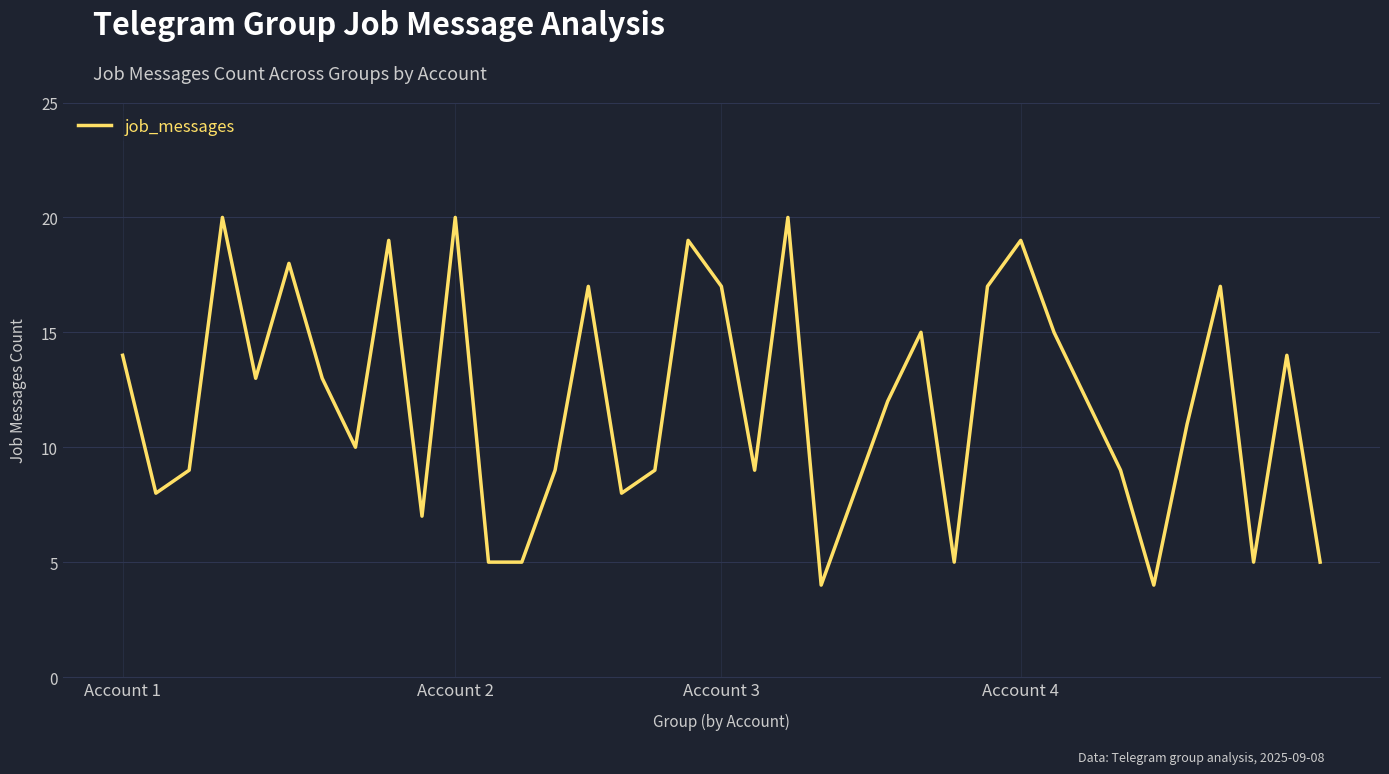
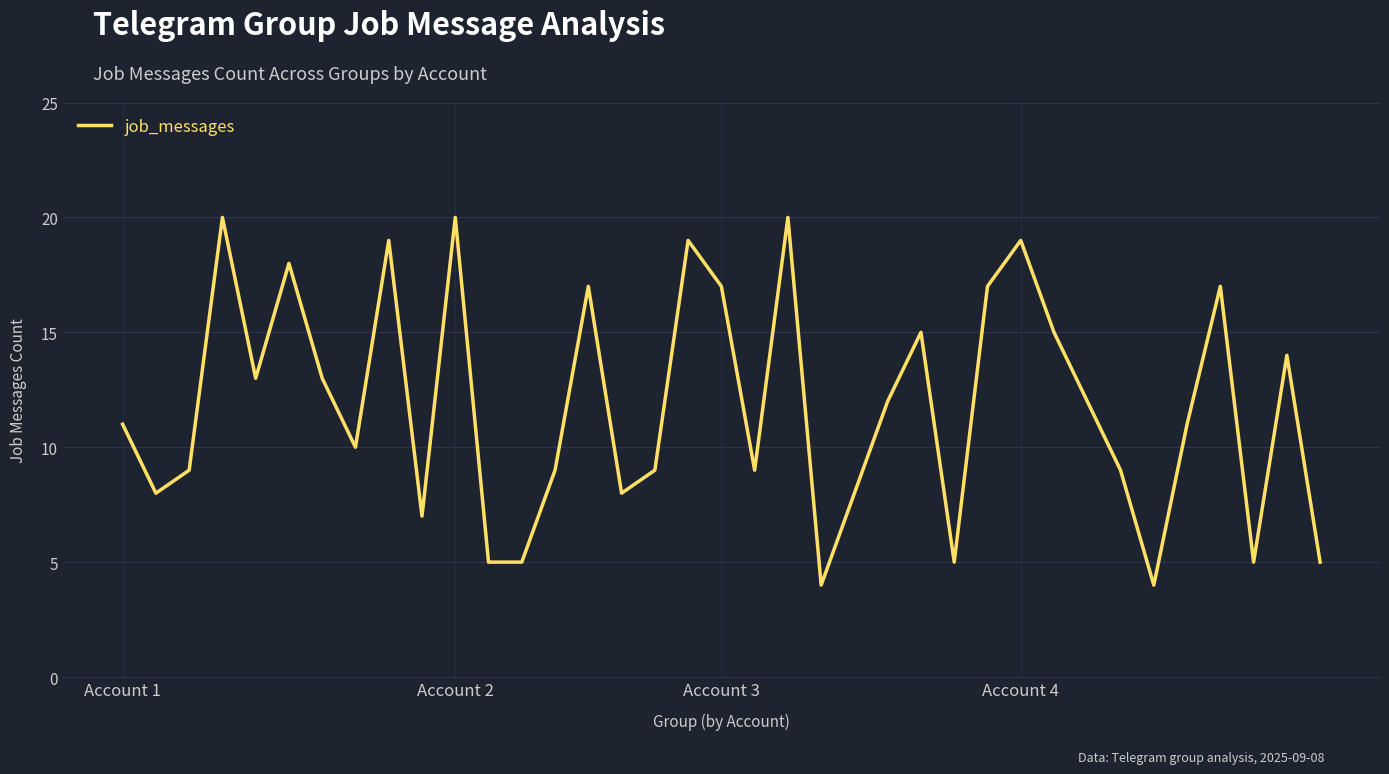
Account 1: 14 -> 11
